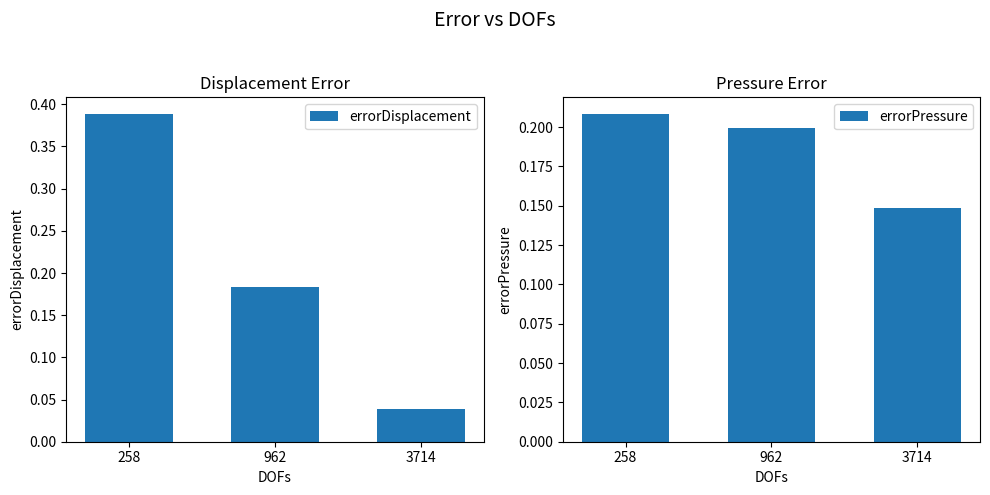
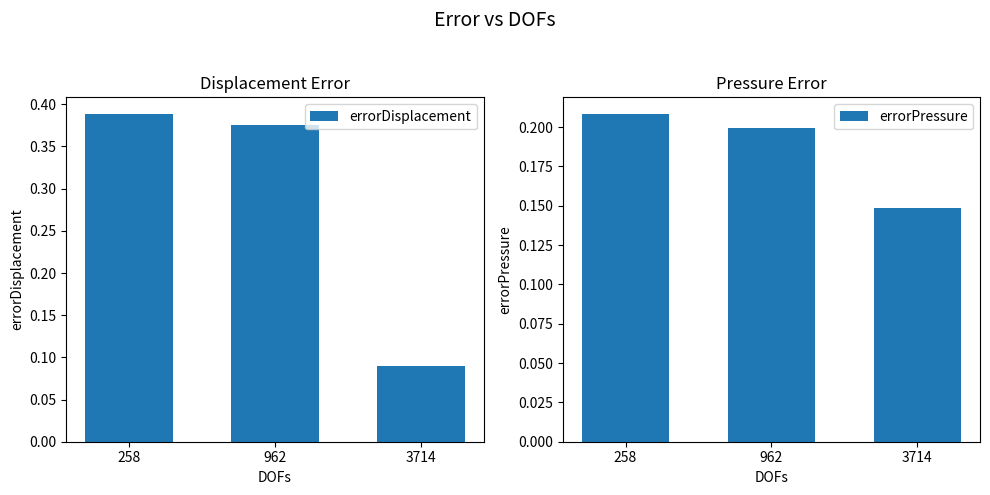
Displacement Error, 962: 0.18 -> 0.37
Displacement Error, 3714: 0.04 -> 0.09
